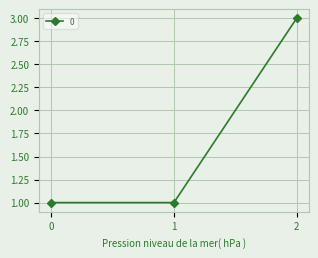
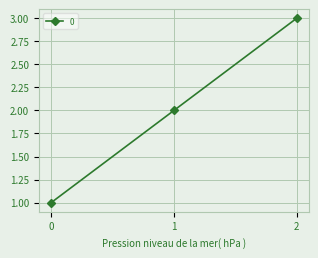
1: 1 -> 2
